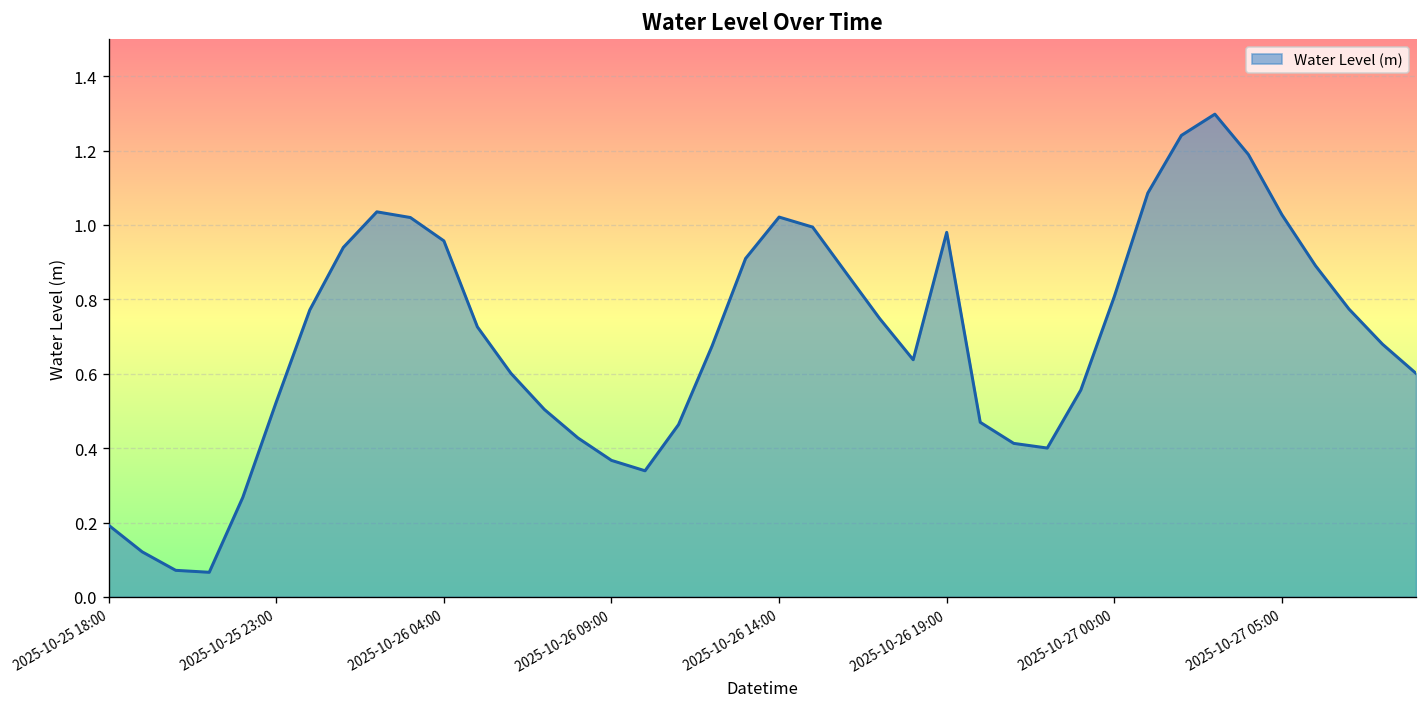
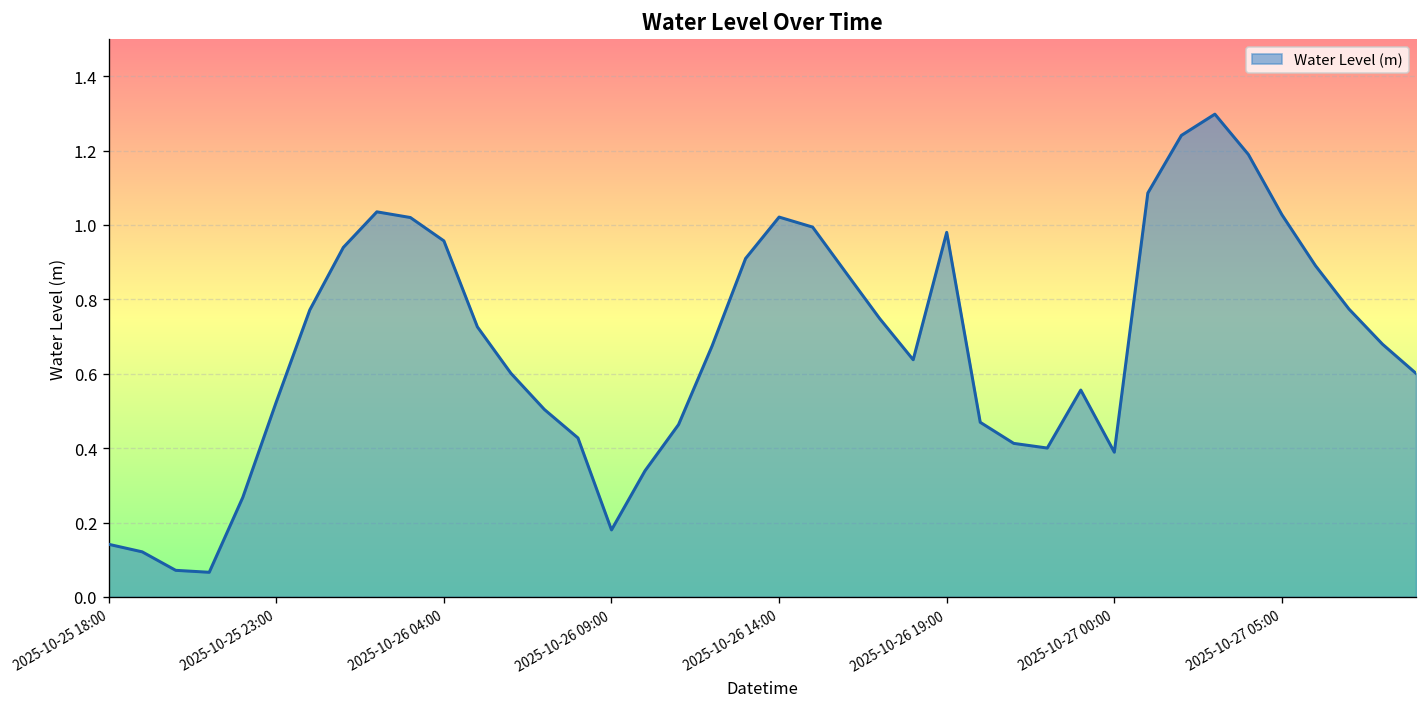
2025-10-25 18:00: 0.19 -> 0.14
2025-10-26 09:00: 0.37 -> 0.18
2025-10-27 00:00: 0.81 -> 0.39
